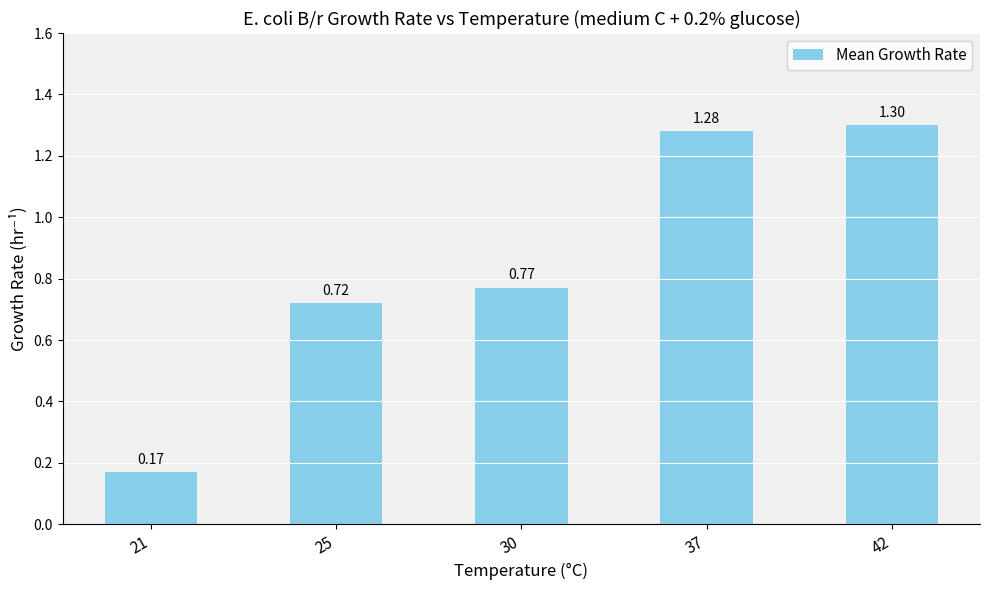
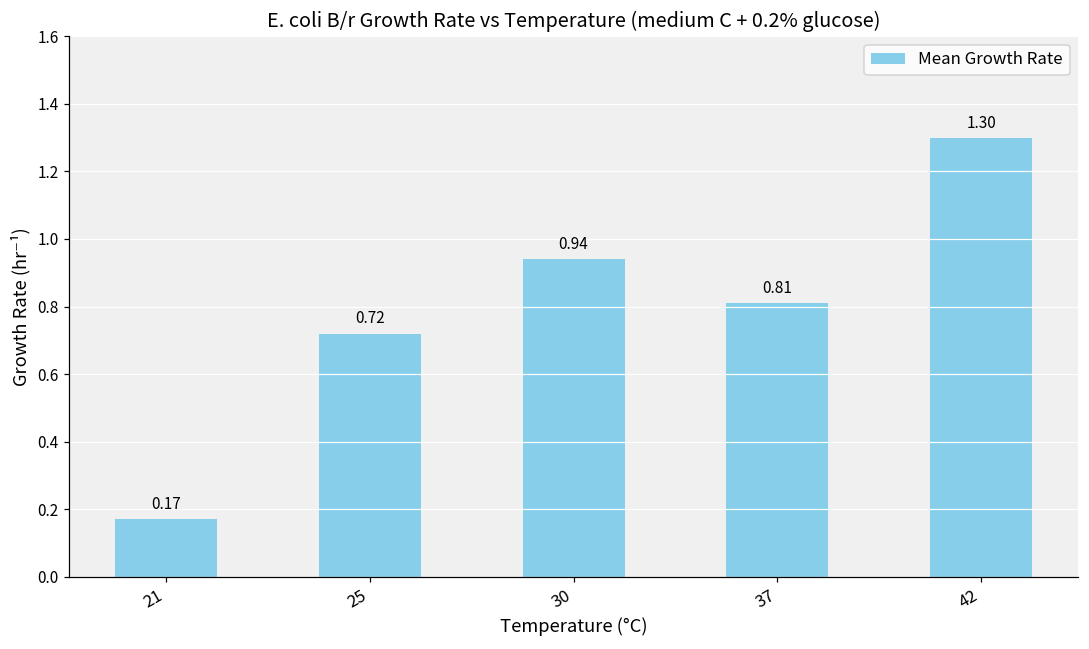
30: 0.77 -> 0.94
37: 1.28 -> 0.81
